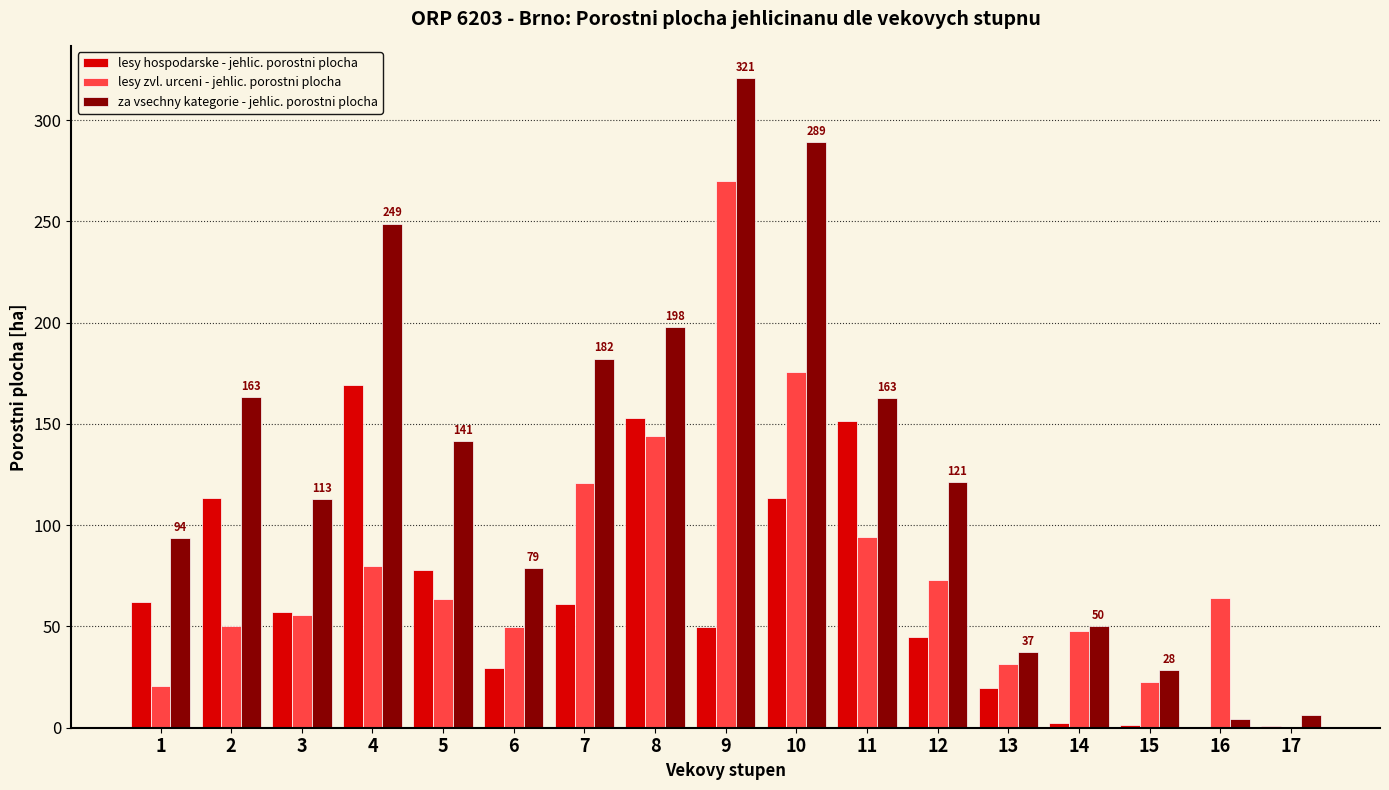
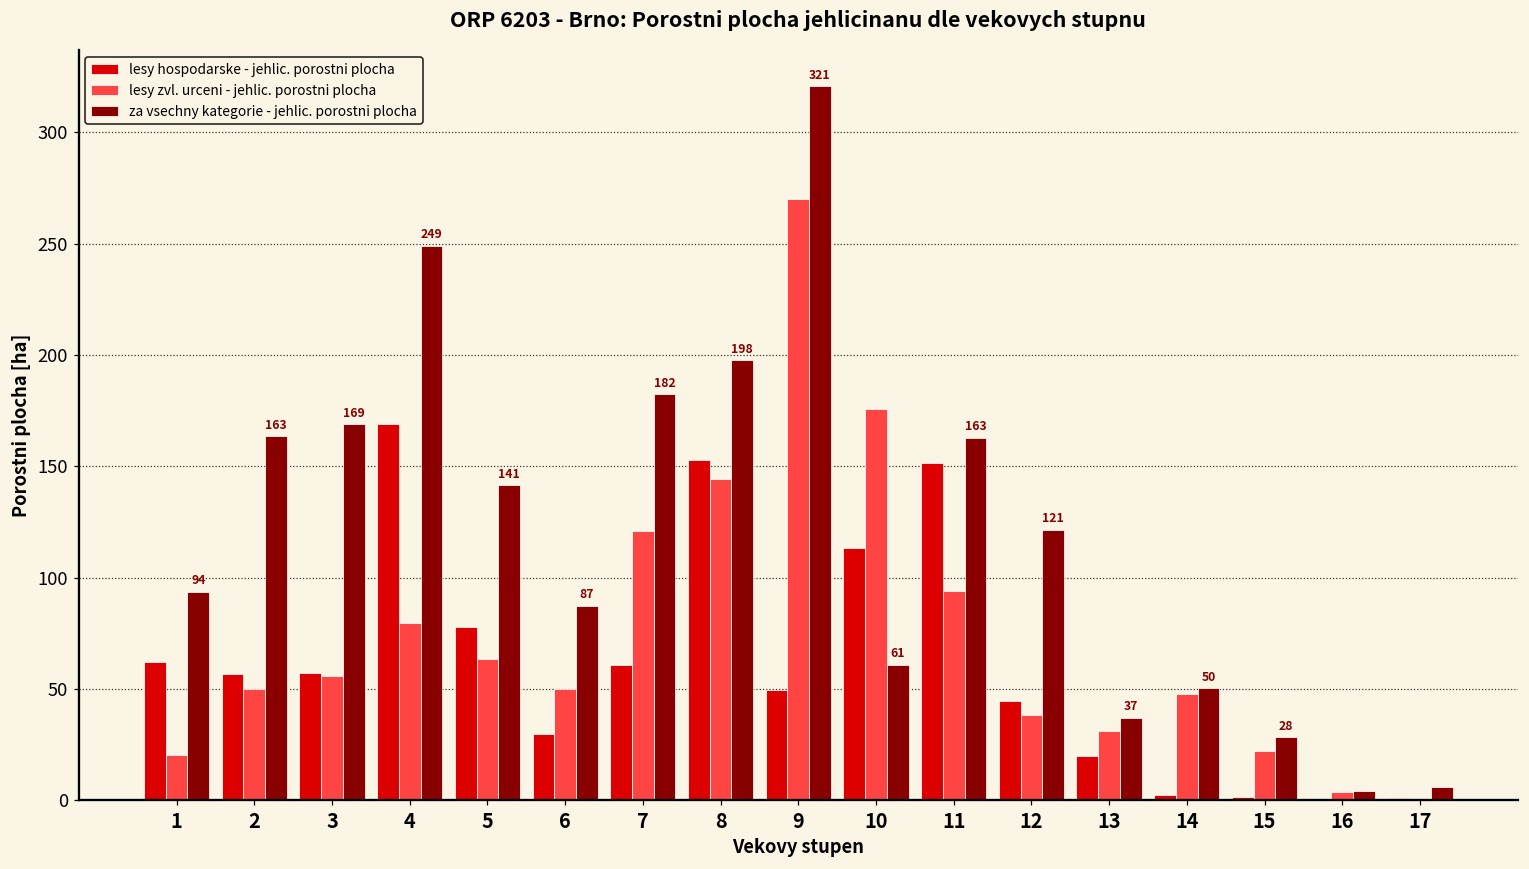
lesy hospodarske - jehlic. porostni plocha, 2: 113 -> 57
za vsechny kategorie - jehlic. porostni plocha, 3: 113 -> 169
za vsechny kategorie - jehlic. porostni plocha, 6: 79 -> 87
za vsechny kategorie - jehlic. porostni plocha, 10: 289 -> 61
lesy zvl. urceni - jehlic. porostni plocha, 12: 73 -> 38
lesy zvl. urceni - jehlic. porostni plocha, 16: 64 -> 4
